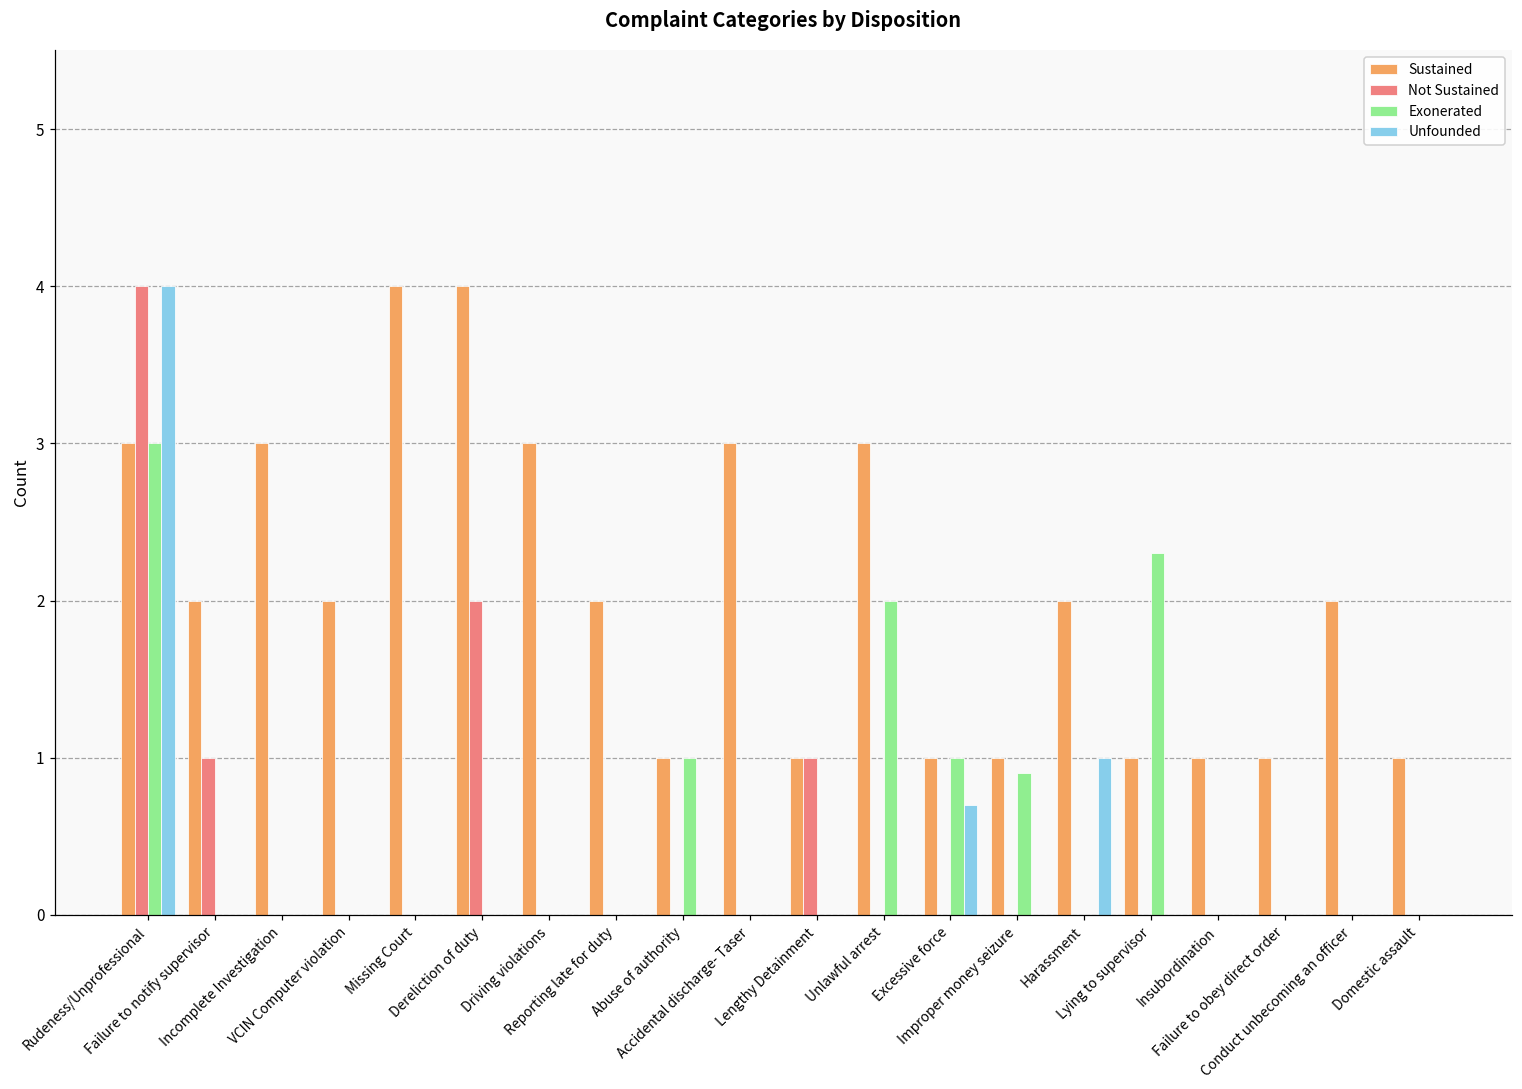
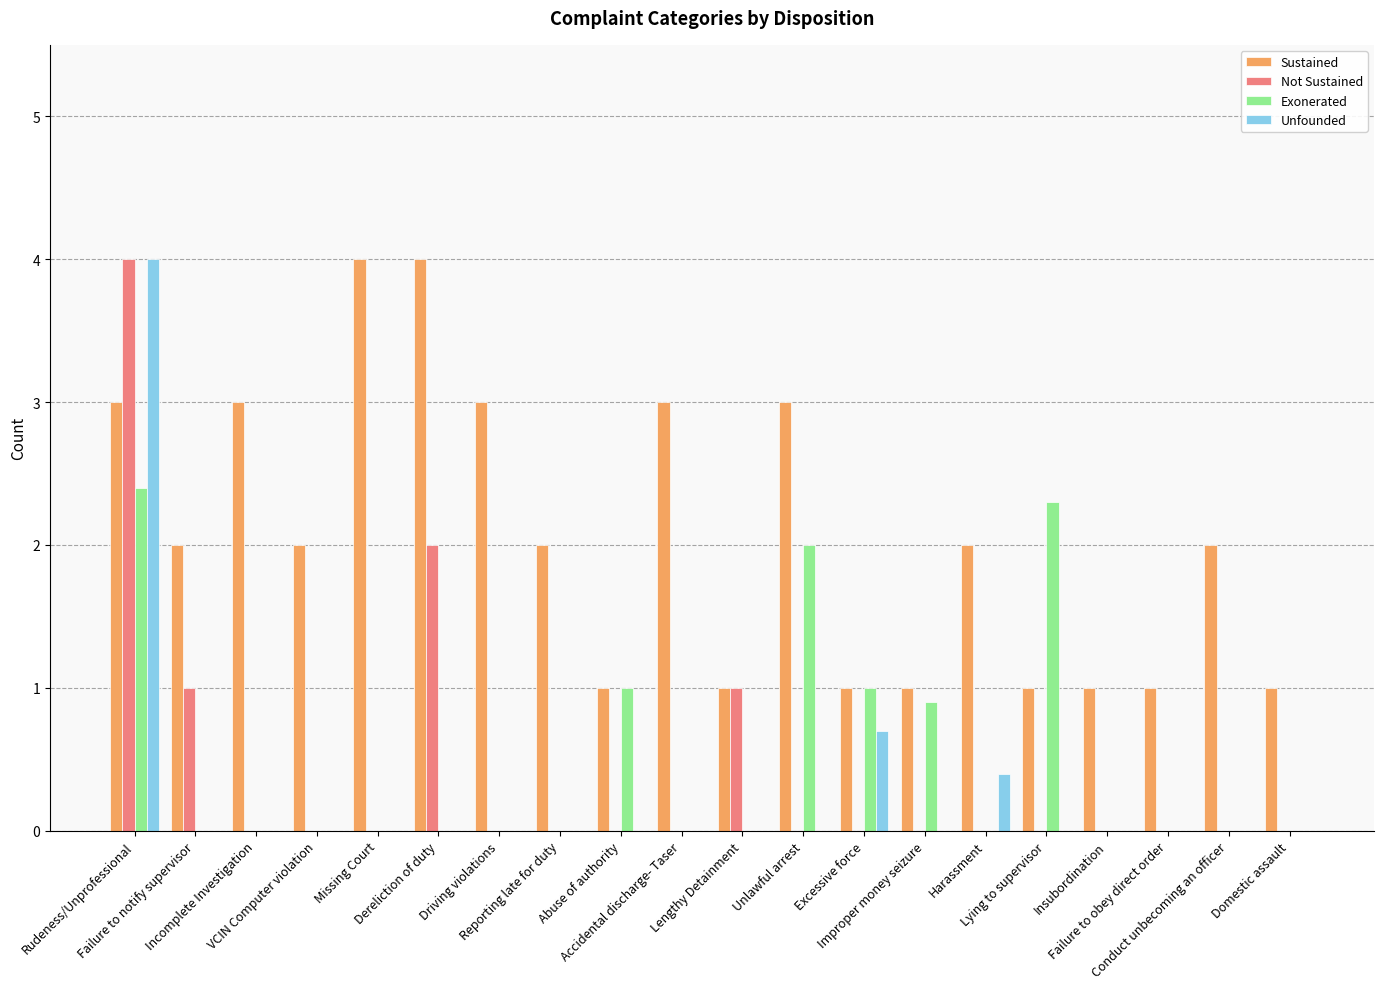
Exonerated, Rudeness/Unprofessional: 3.0 -> 2.4
Unfounded, Harassment: 1.0 -> 0.4
